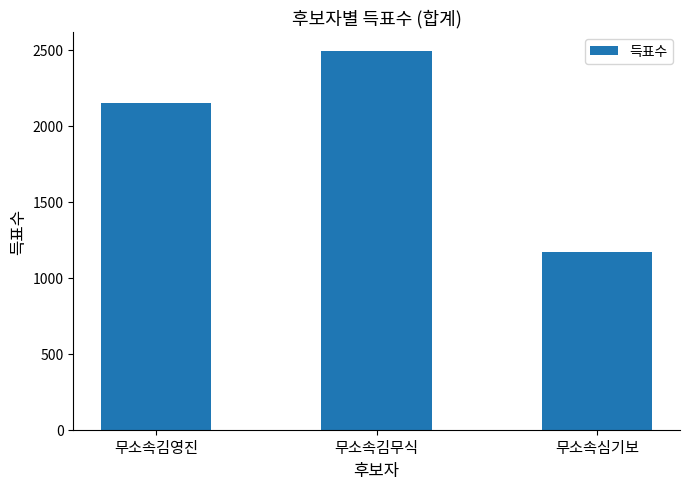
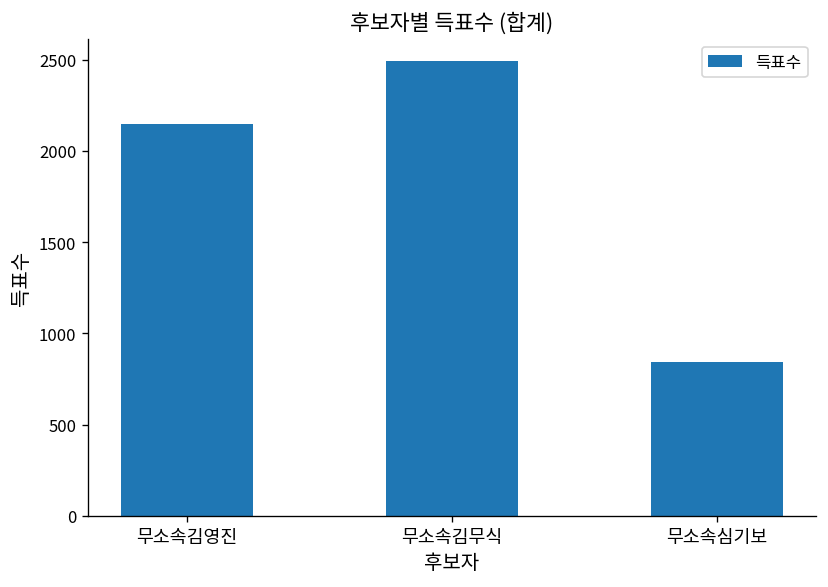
무소속심기보: 1170 -> 840
